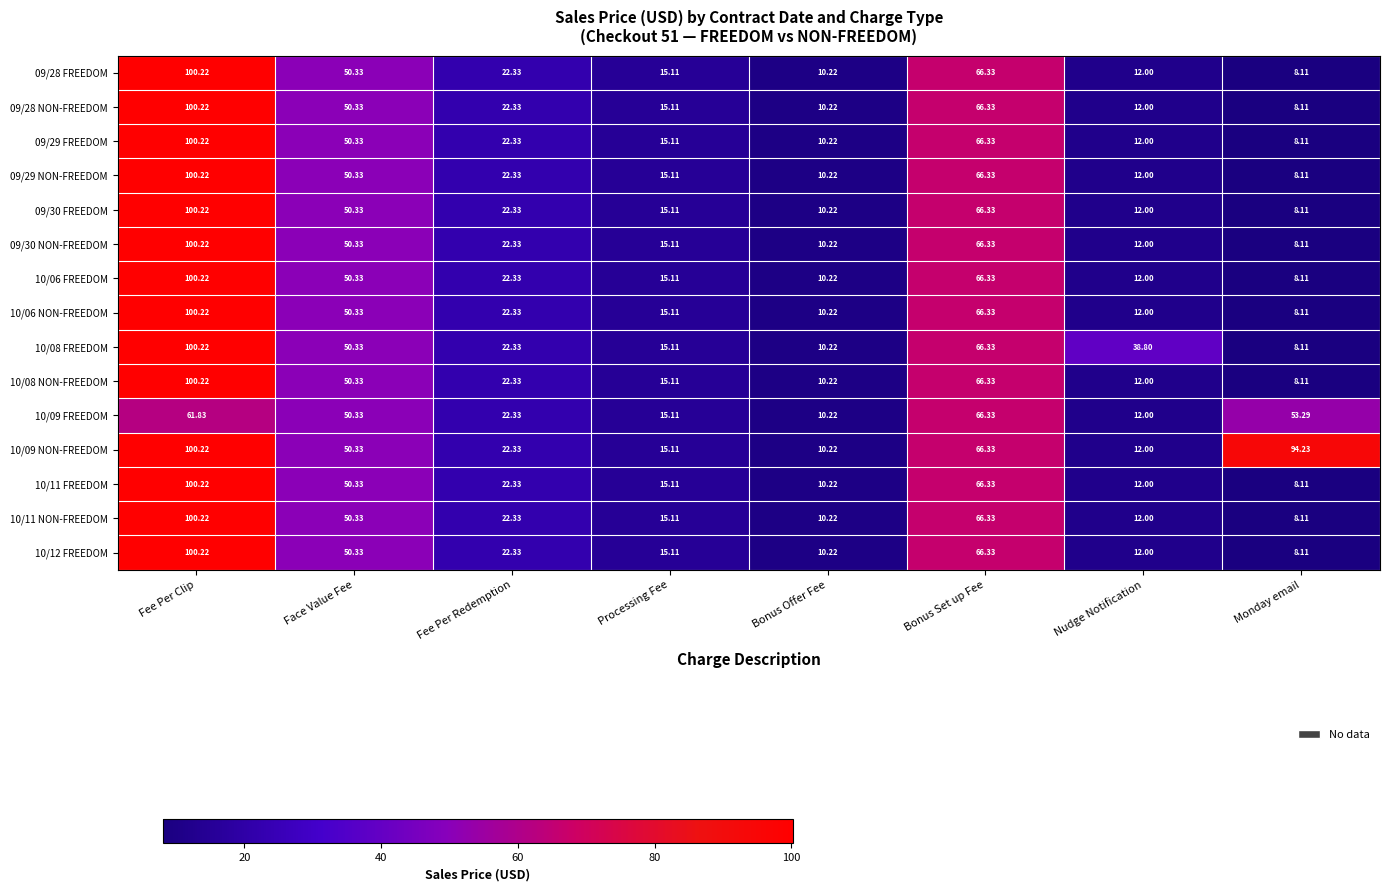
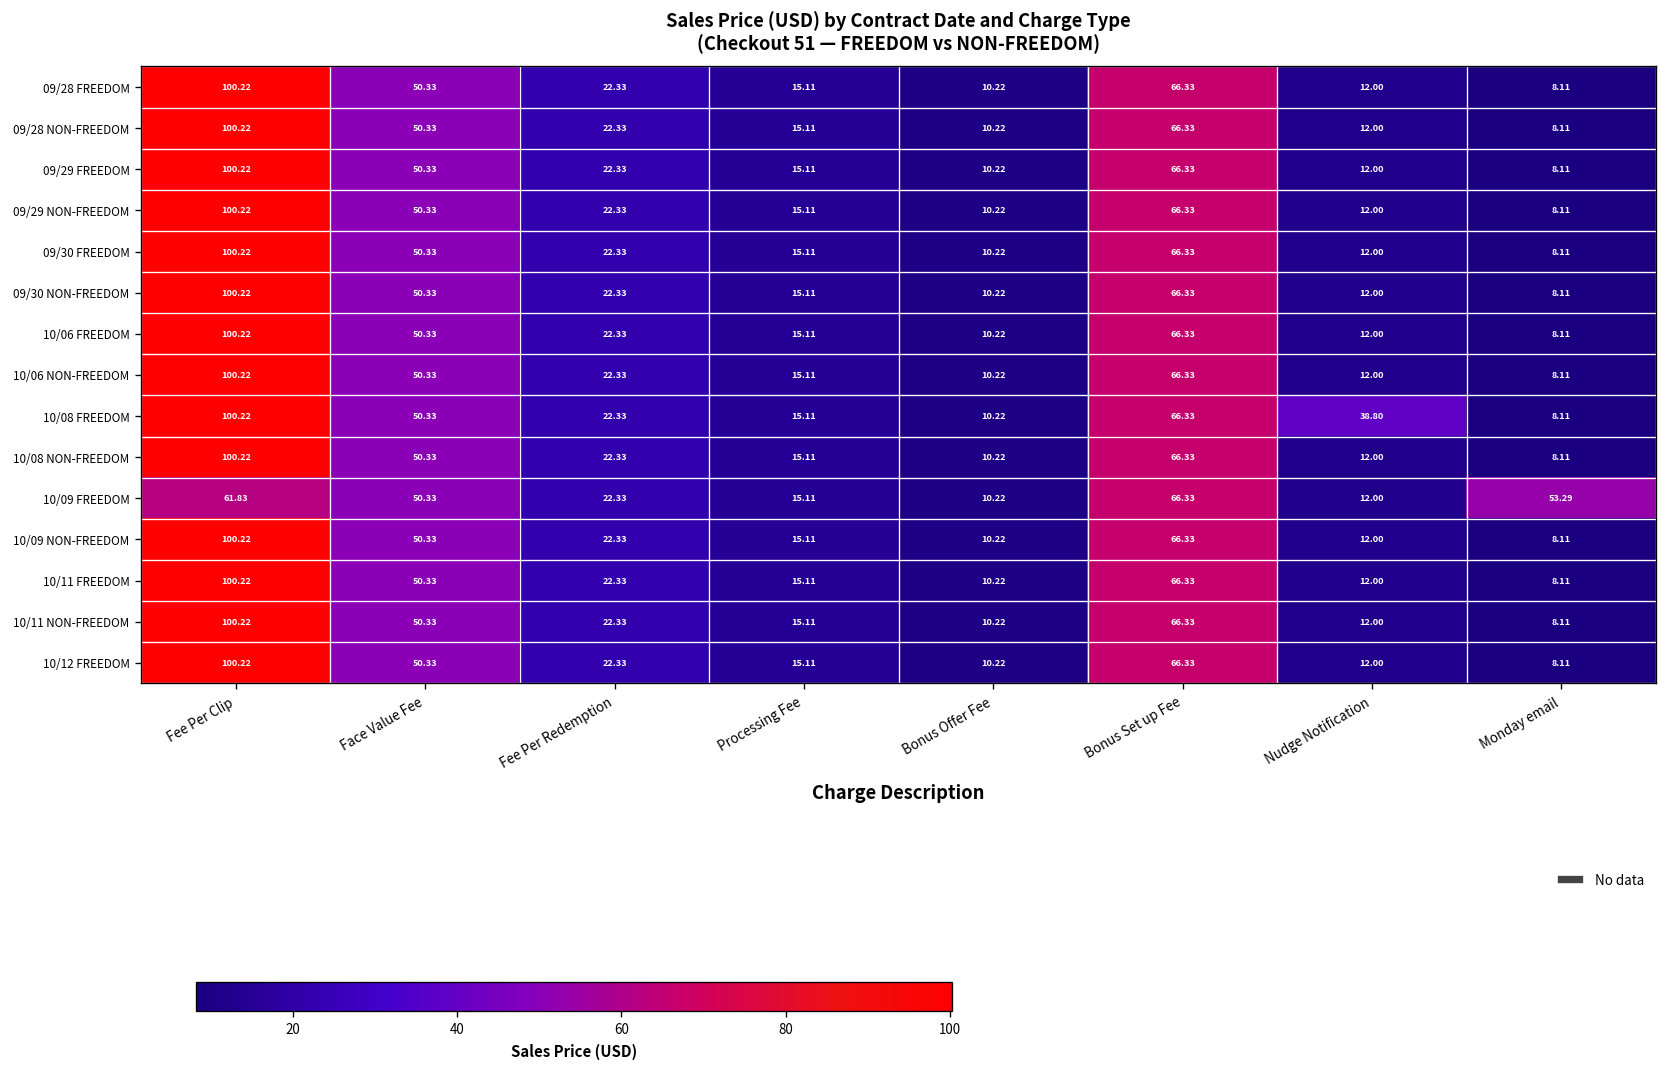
10/09 NON-FREEDOM, Monday email: 94.23 -> 8.11
